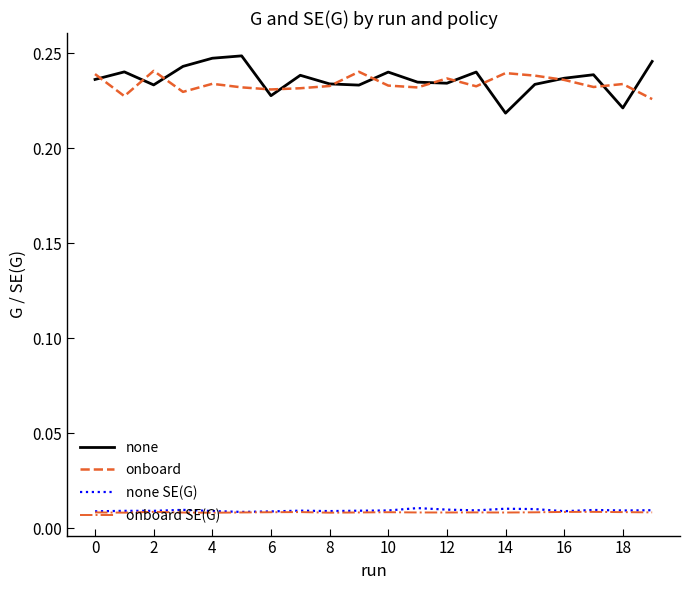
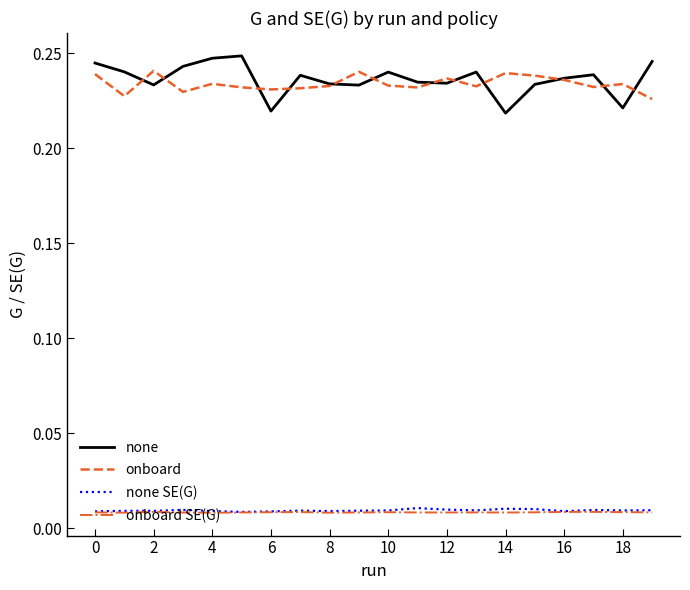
none, 0: 0.236 -> 0.245
none, 6: 0.228 -> 0.219
